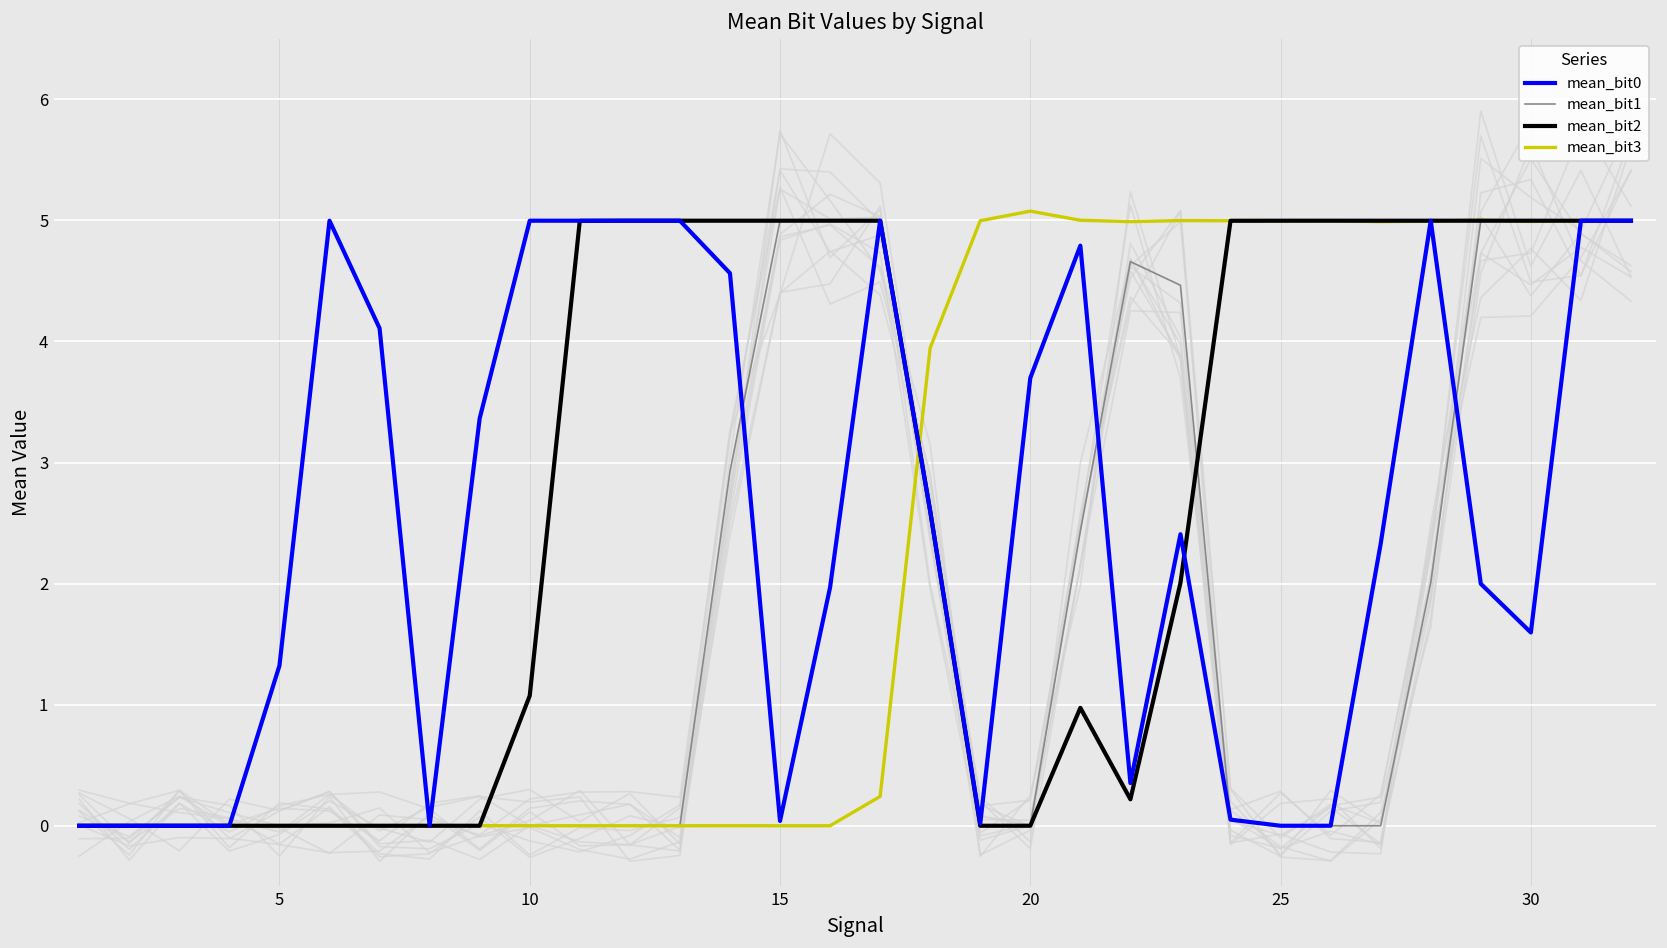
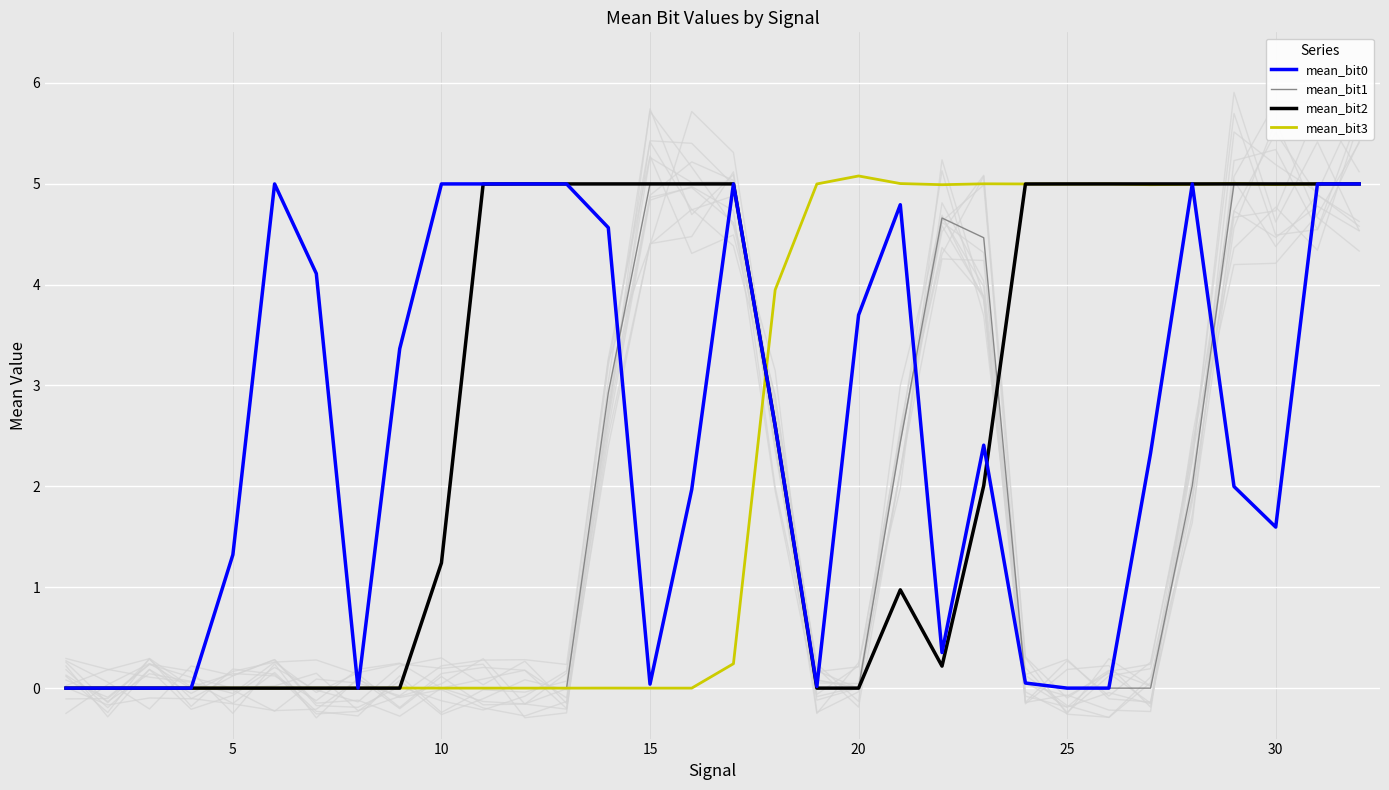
mean_bit2, 10: 1.07 -> 1.24
